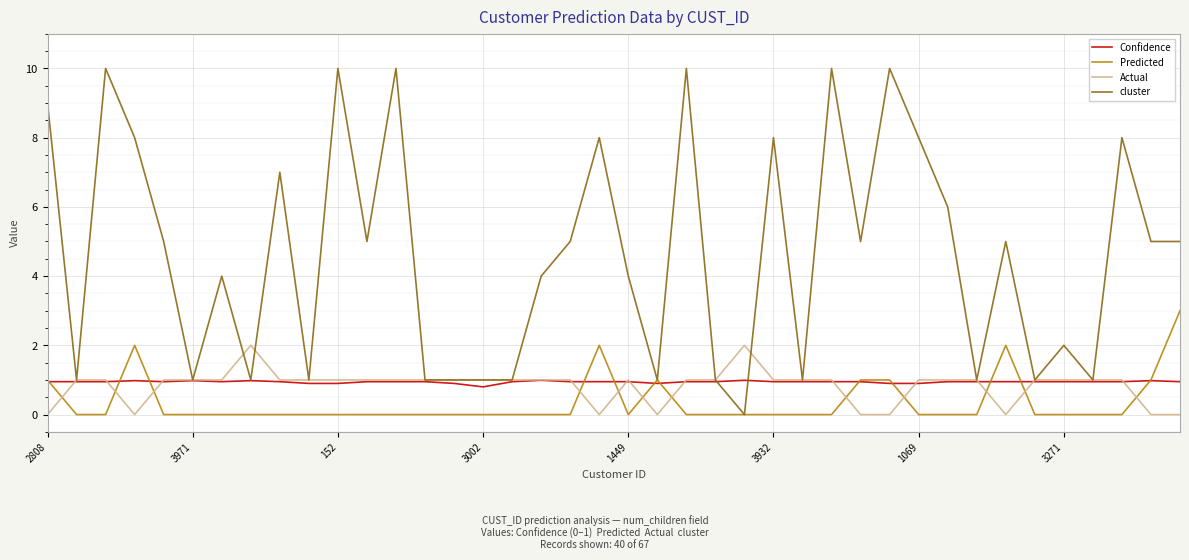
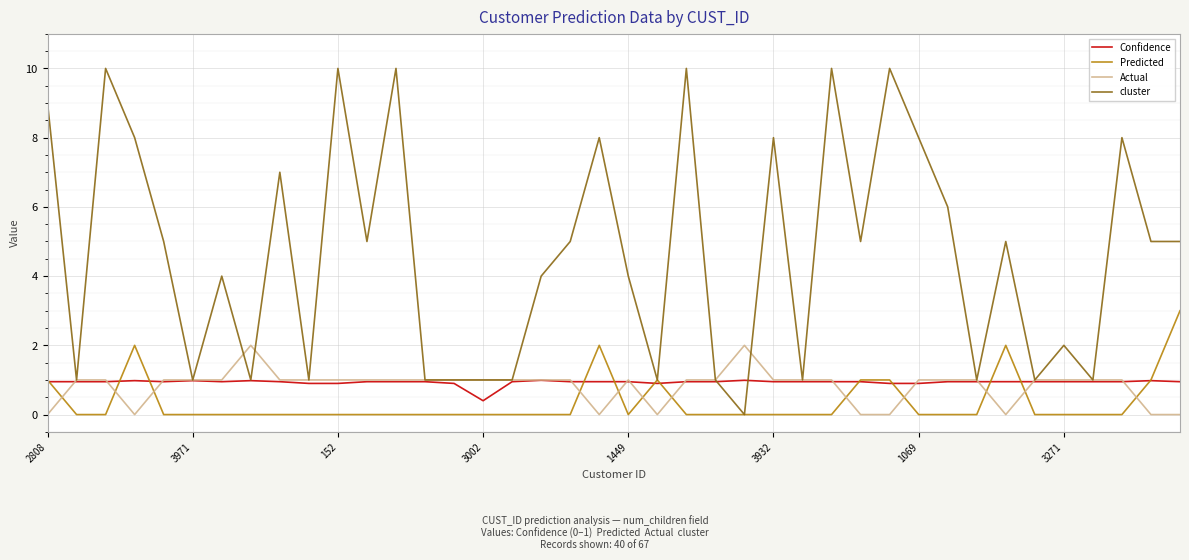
Confidence, 3002: 0.8 -> 0.4
